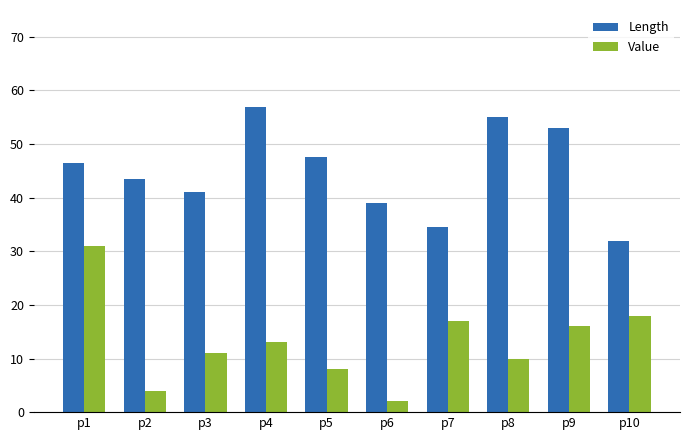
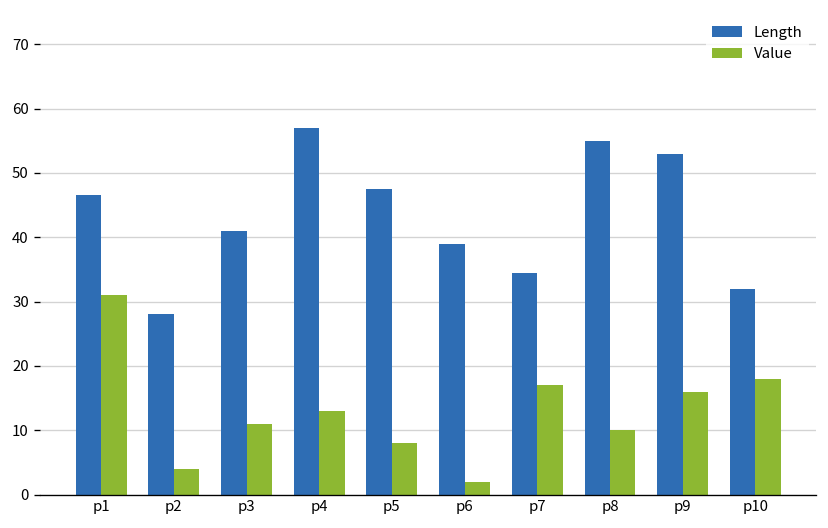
Length, p2: 44 -> 28
